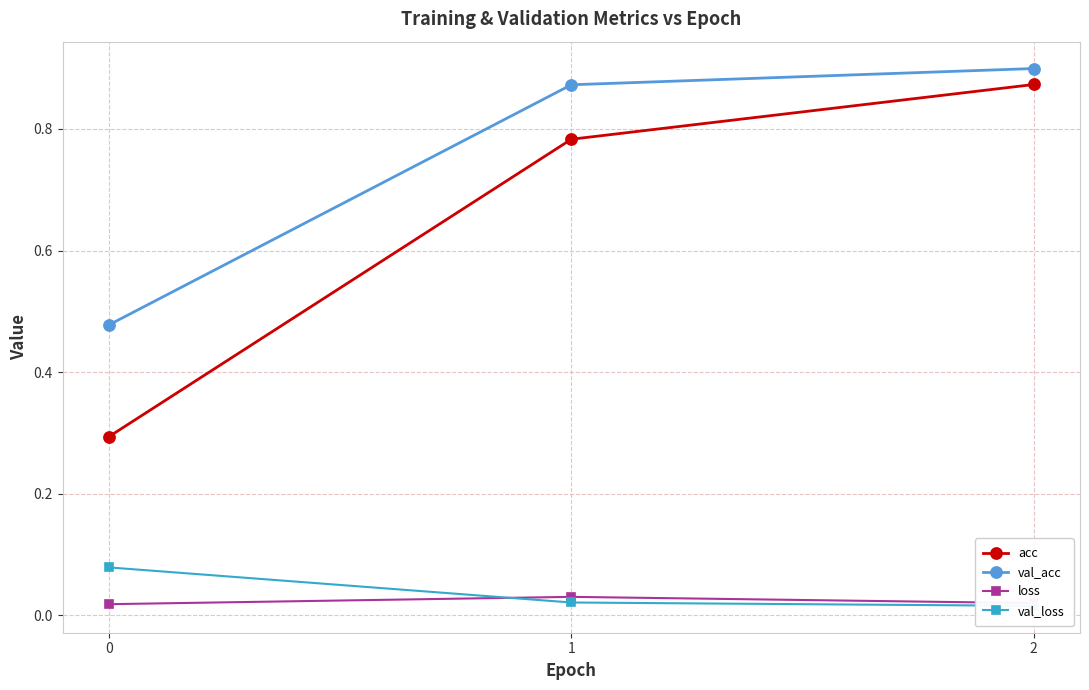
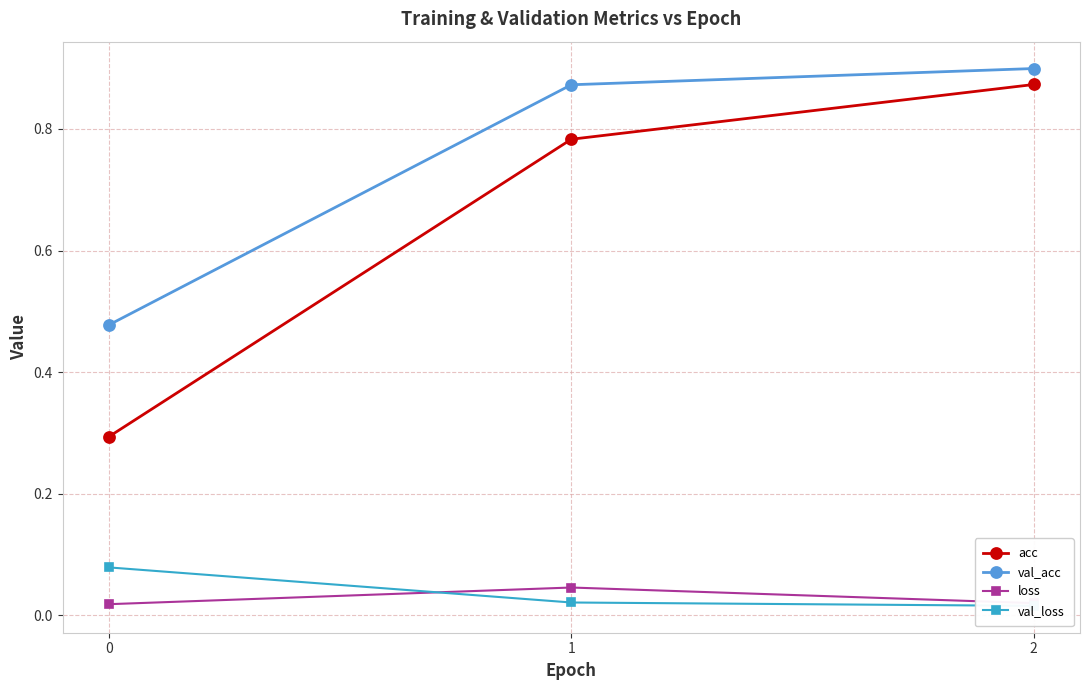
loss, 1: 0.03 -> 0.05
